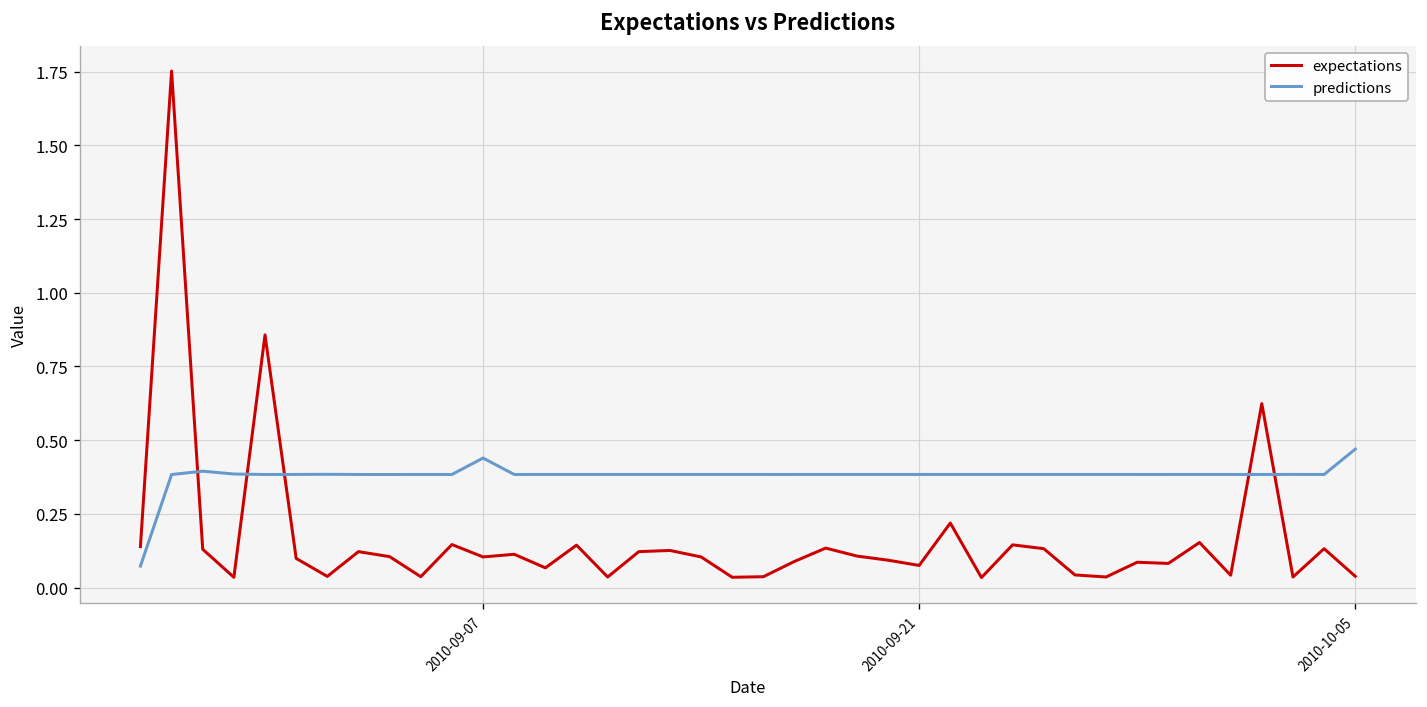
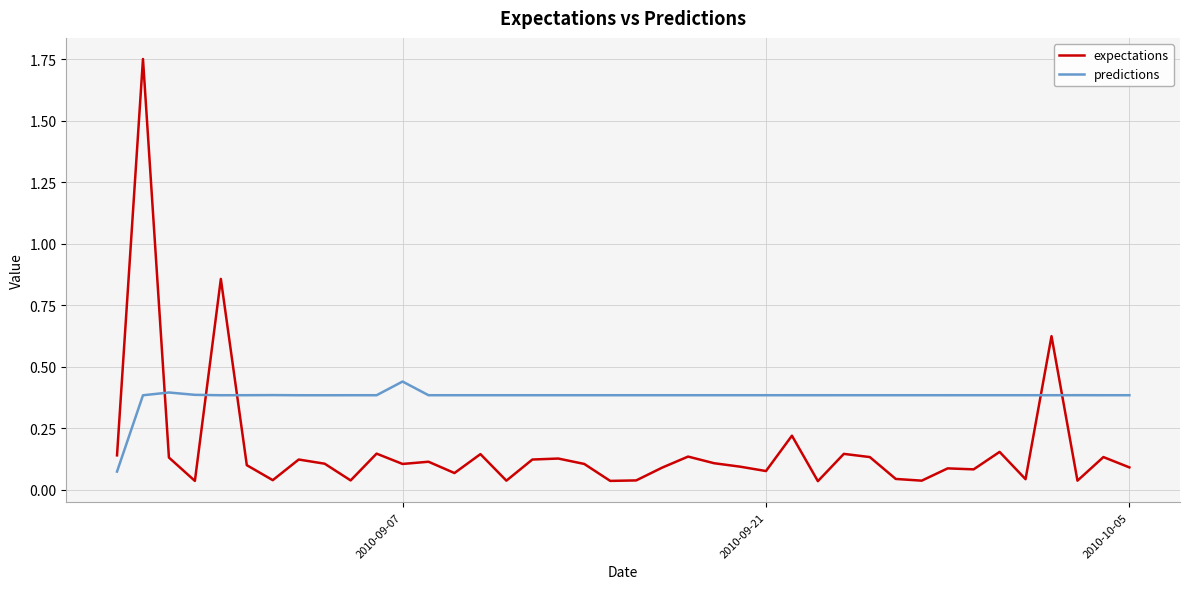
expectations, 2010-10-05: 0.04 -> 0.09
predictions, 2010-10-05: 0.47 -> 0.38
